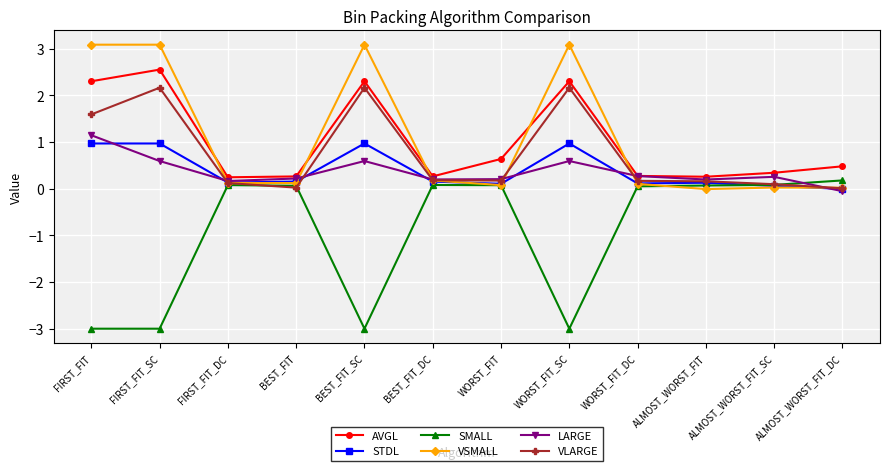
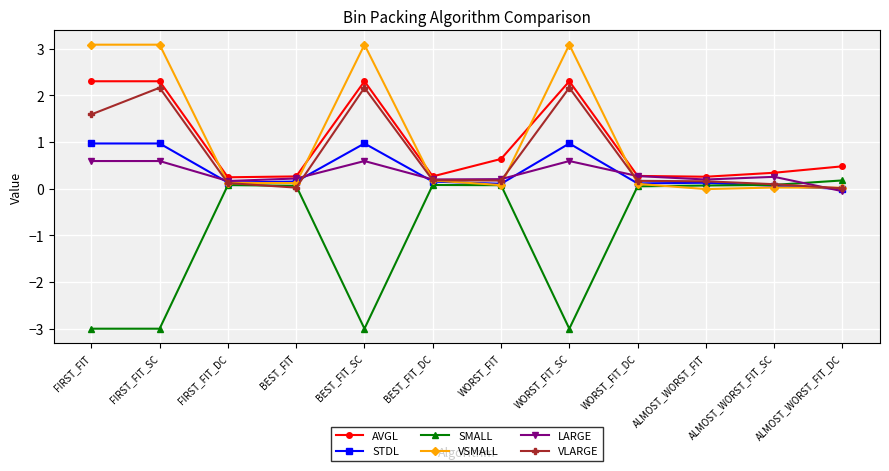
LARGE, FIRST_FIT: 1.1 -> 0.6
AVGL, FIRST_FIT_SC: 2.6 -> 2.3
